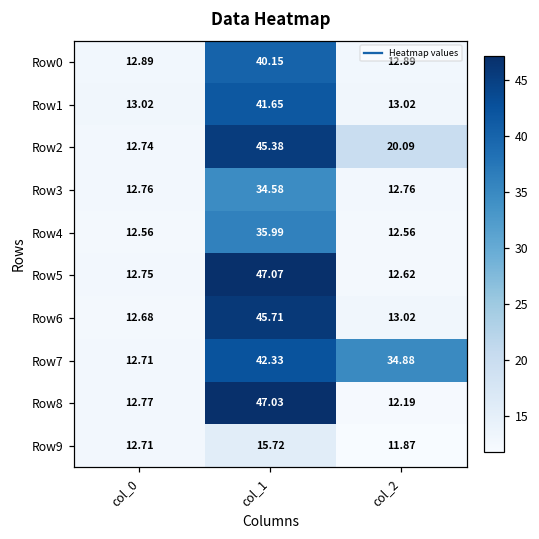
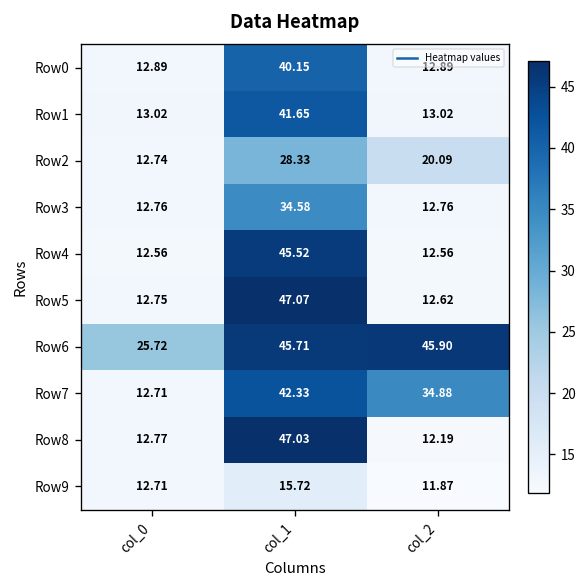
Row2, col_1: 45.38 -> 28.33
Row4, col_1: 35.99 -> 45.52
Row6, col_0: 12.68 -> 25.72
Row6, col_2: 13.02 -> 45.90
